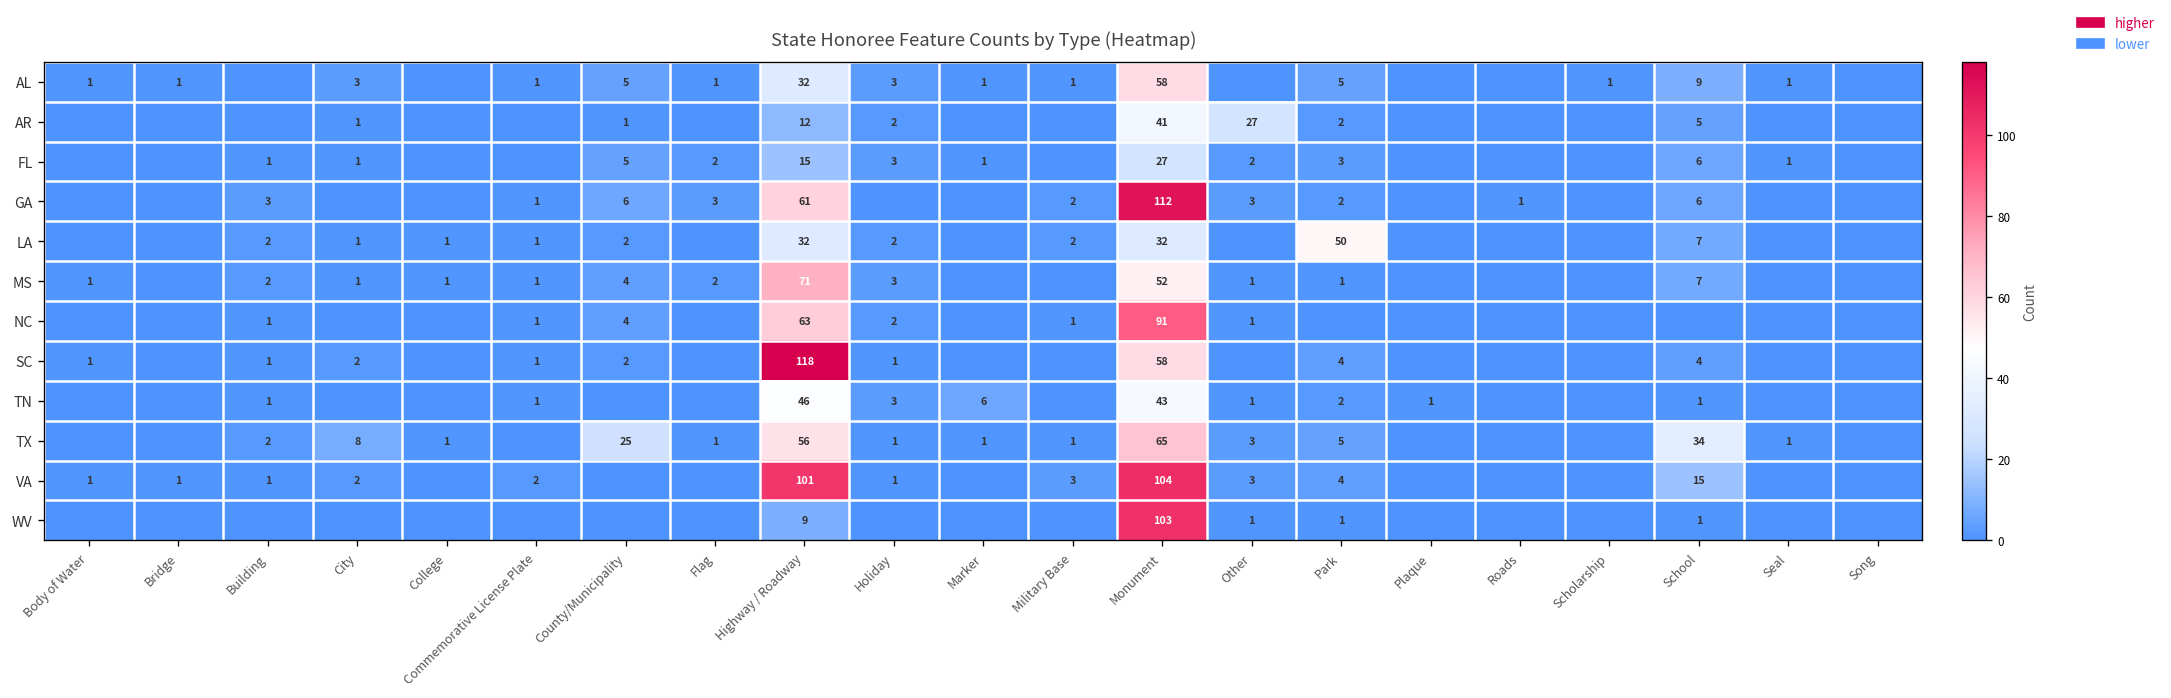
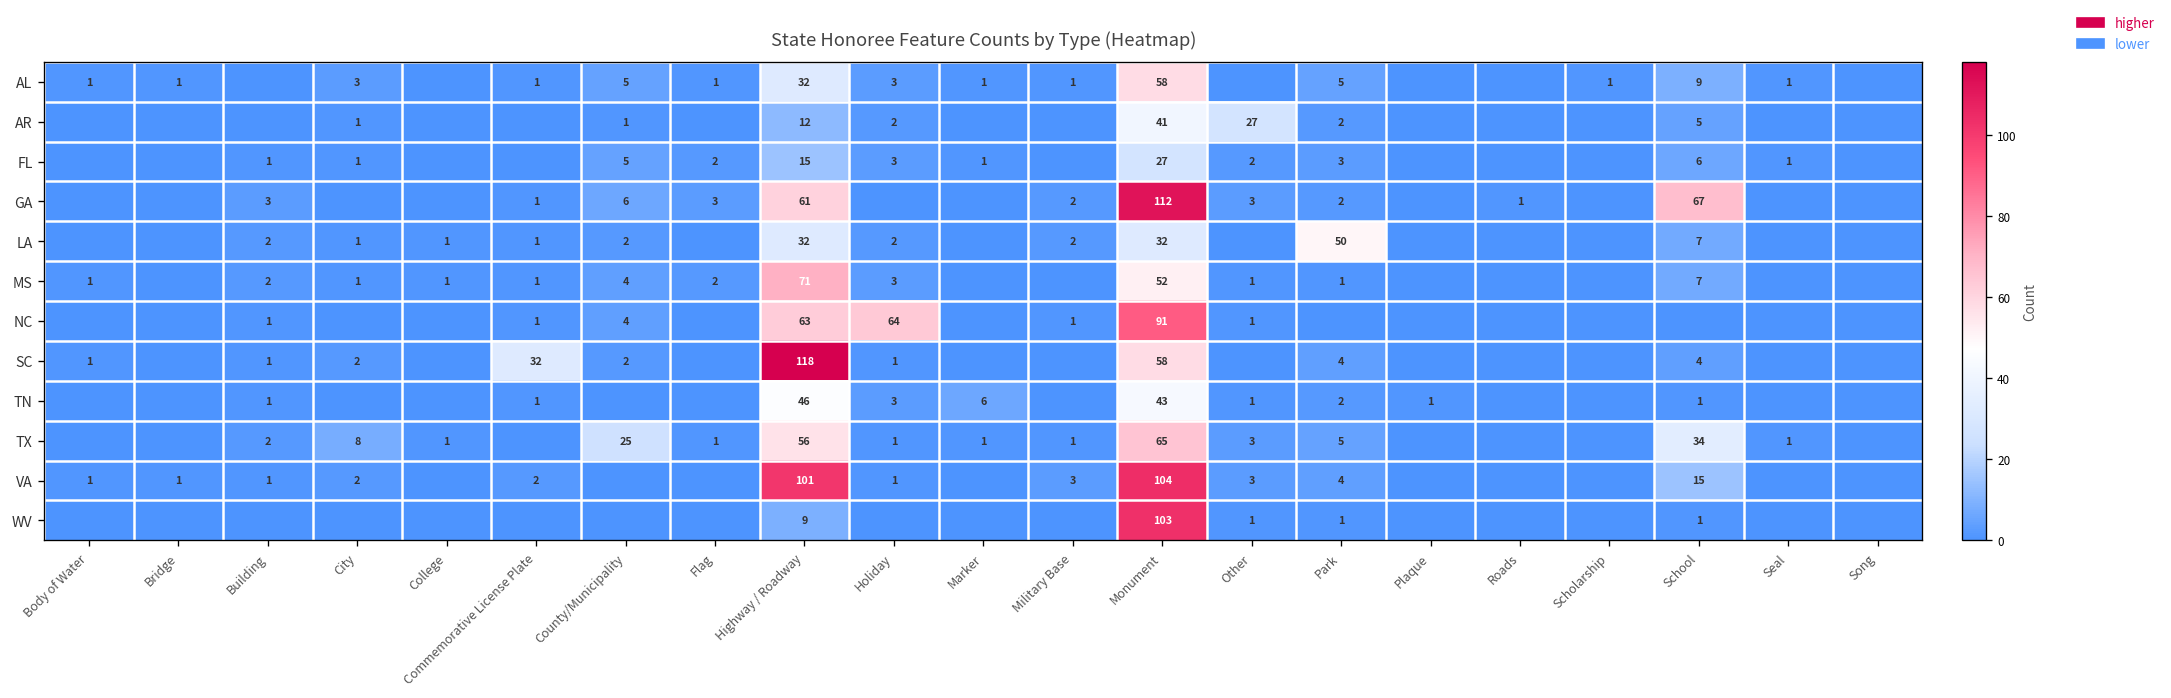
GA, School: 6 -> 67
NC, Holiday: 2 -> 64
SC, Commemorative License Plate: 1 -> 32
